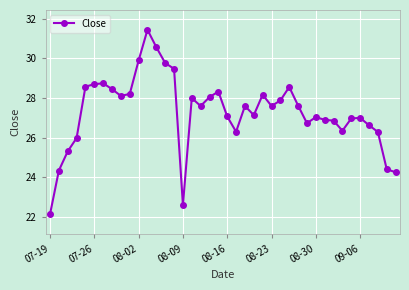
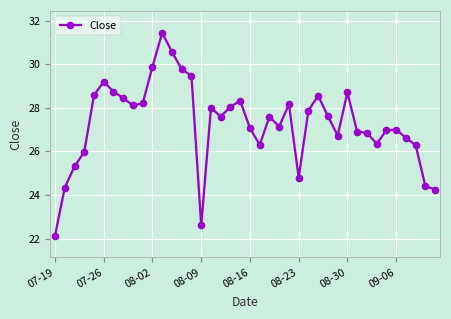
07-26: 28.7 -> 29.2
08-23: 27.6 -> 24.8
08-30: 27.0 -> 28.7
